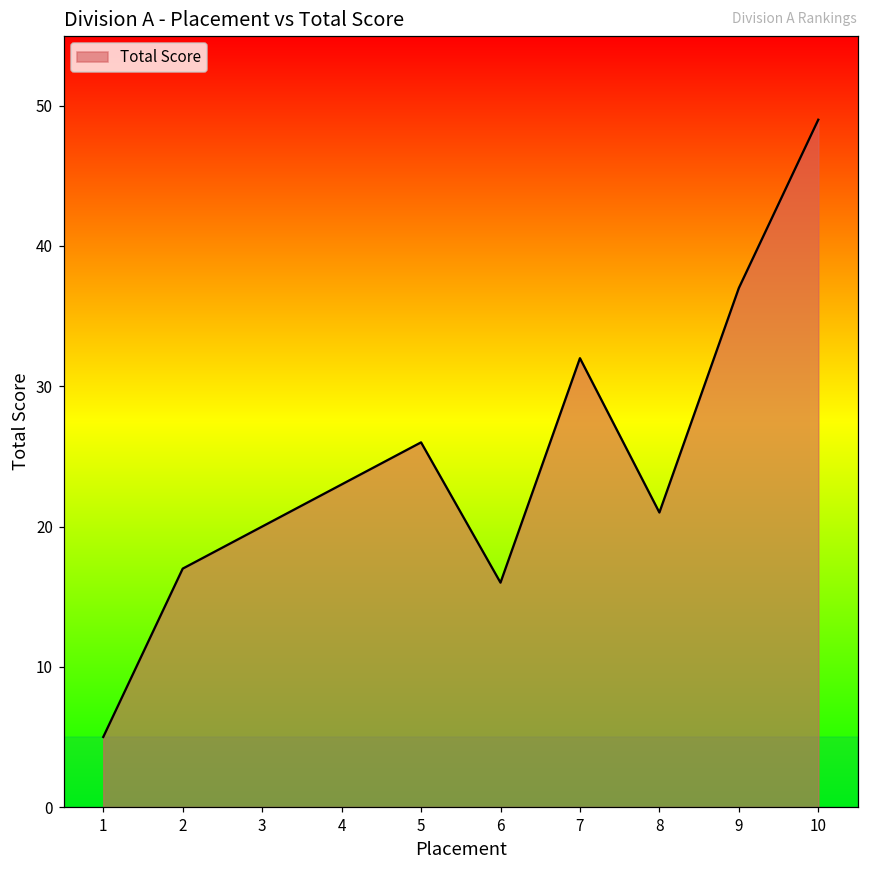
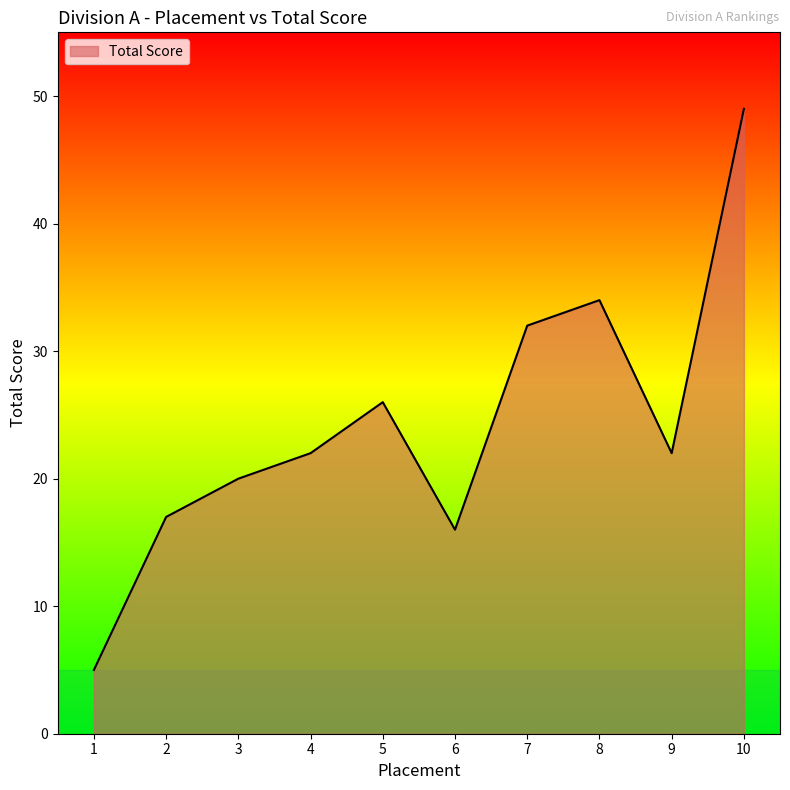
4: 23 -> 22
8: 21 -> 34
9: 37 -> 22
